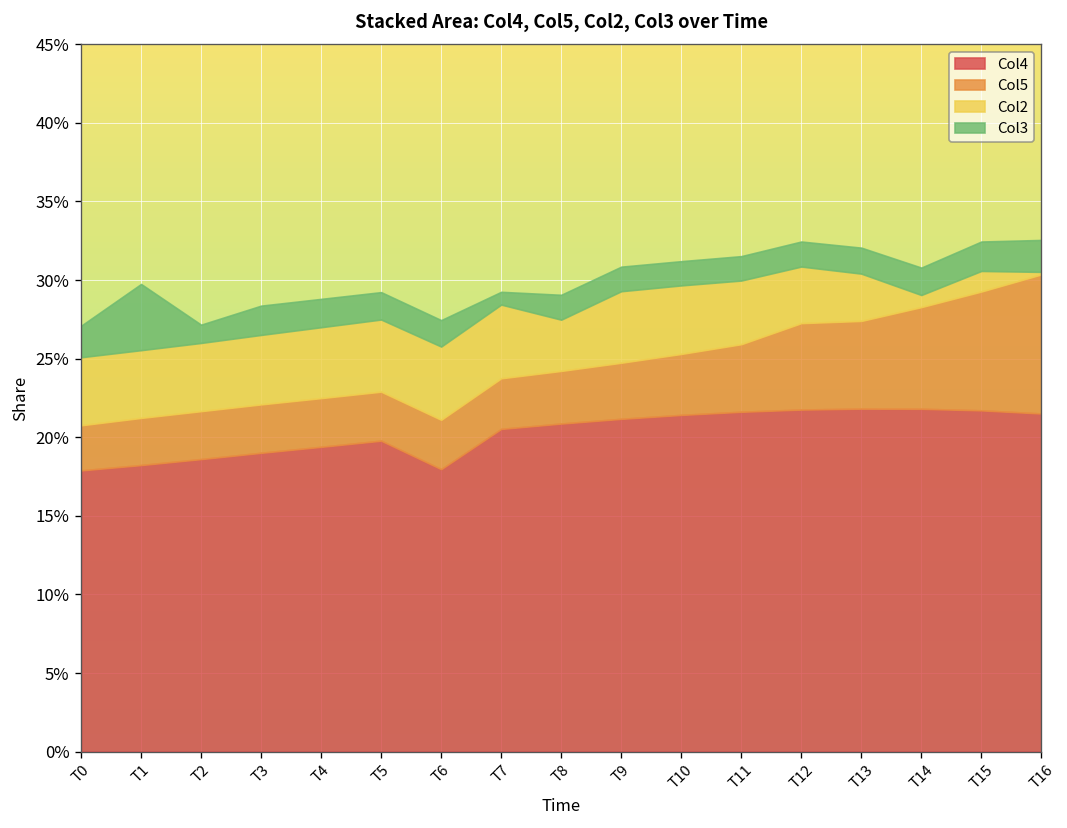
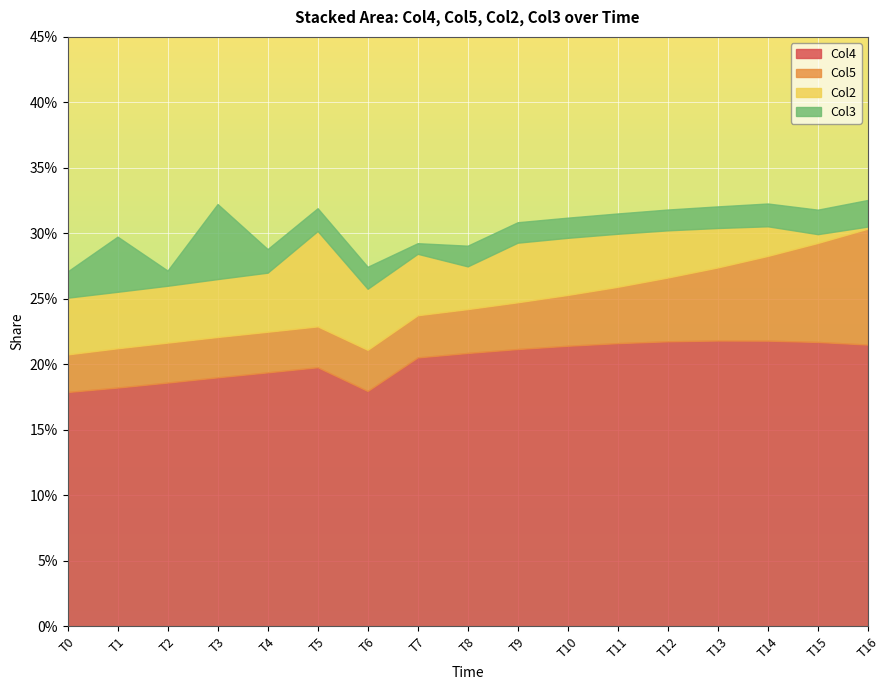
Col3, T3: 1.9% -> 5.7%
Col2, T5: 4.6% -> 7.3%
Col5, T12: 5.5% -> 4.9%
Col2, T14: 0.8% -> 2.3%
Col2, T15: 1.3% -> 0.7%
